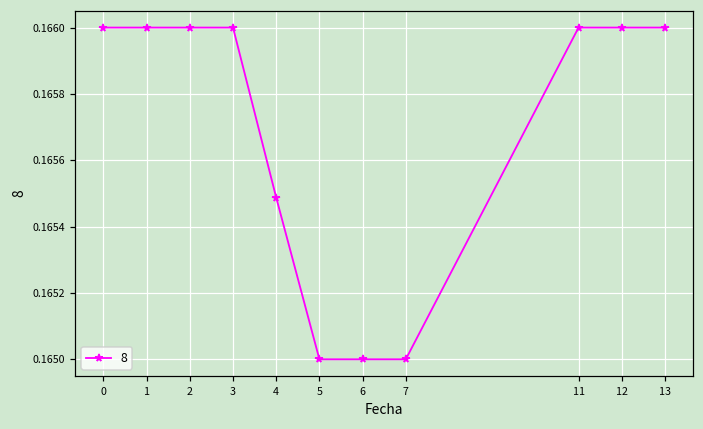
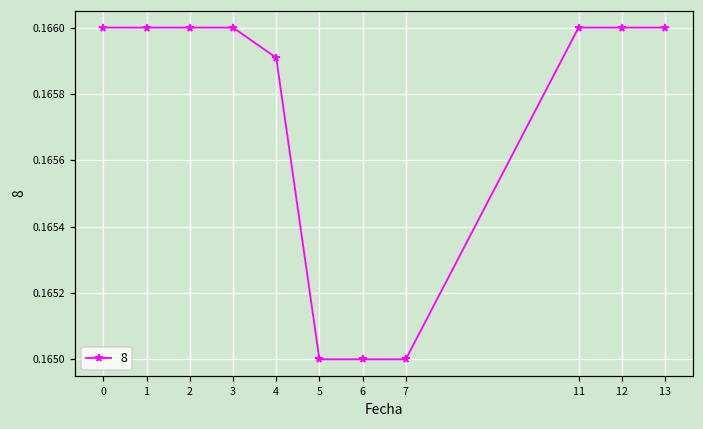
4: 0.16549 -> 0.16591
